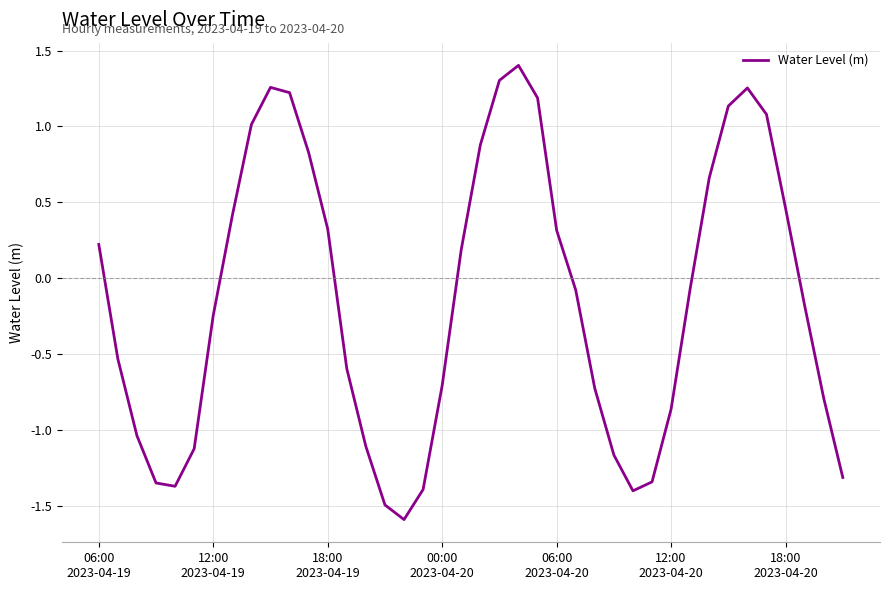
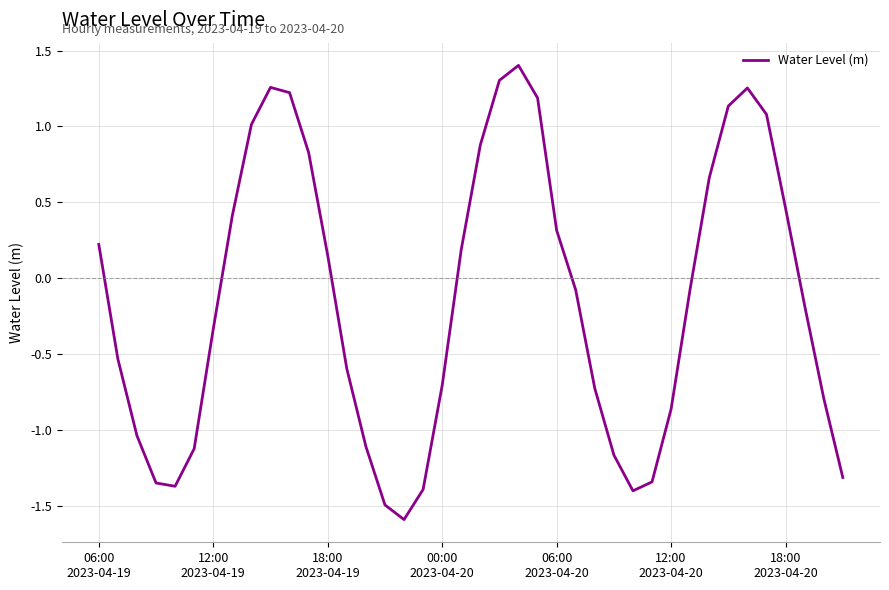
12:00 2023-04-19: -0.24 -> -0.33
18:00 2023-04-19: 0.32 -> 0.15
